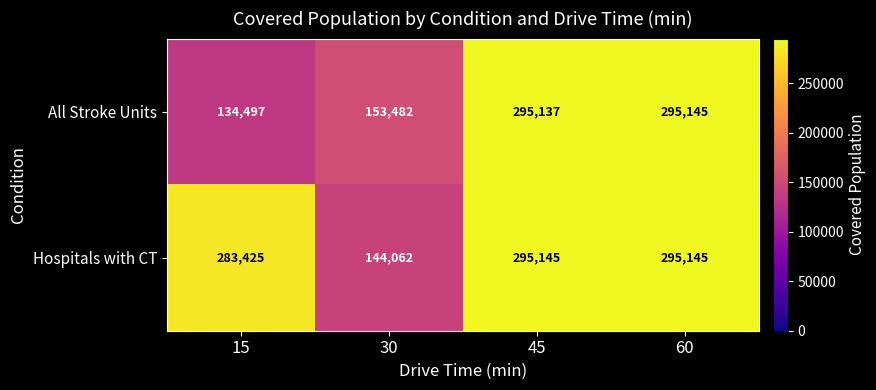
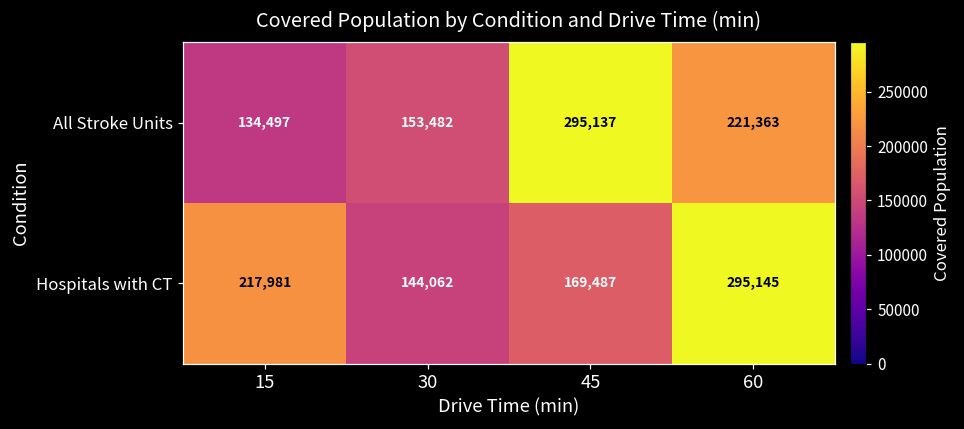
All Stroke Units, 60: 295,145 -> 221,363
Hospitals with CT, 15: 283,425 -> 217,981
Hospitals with CT, 45: 295,145 -> 169,487
